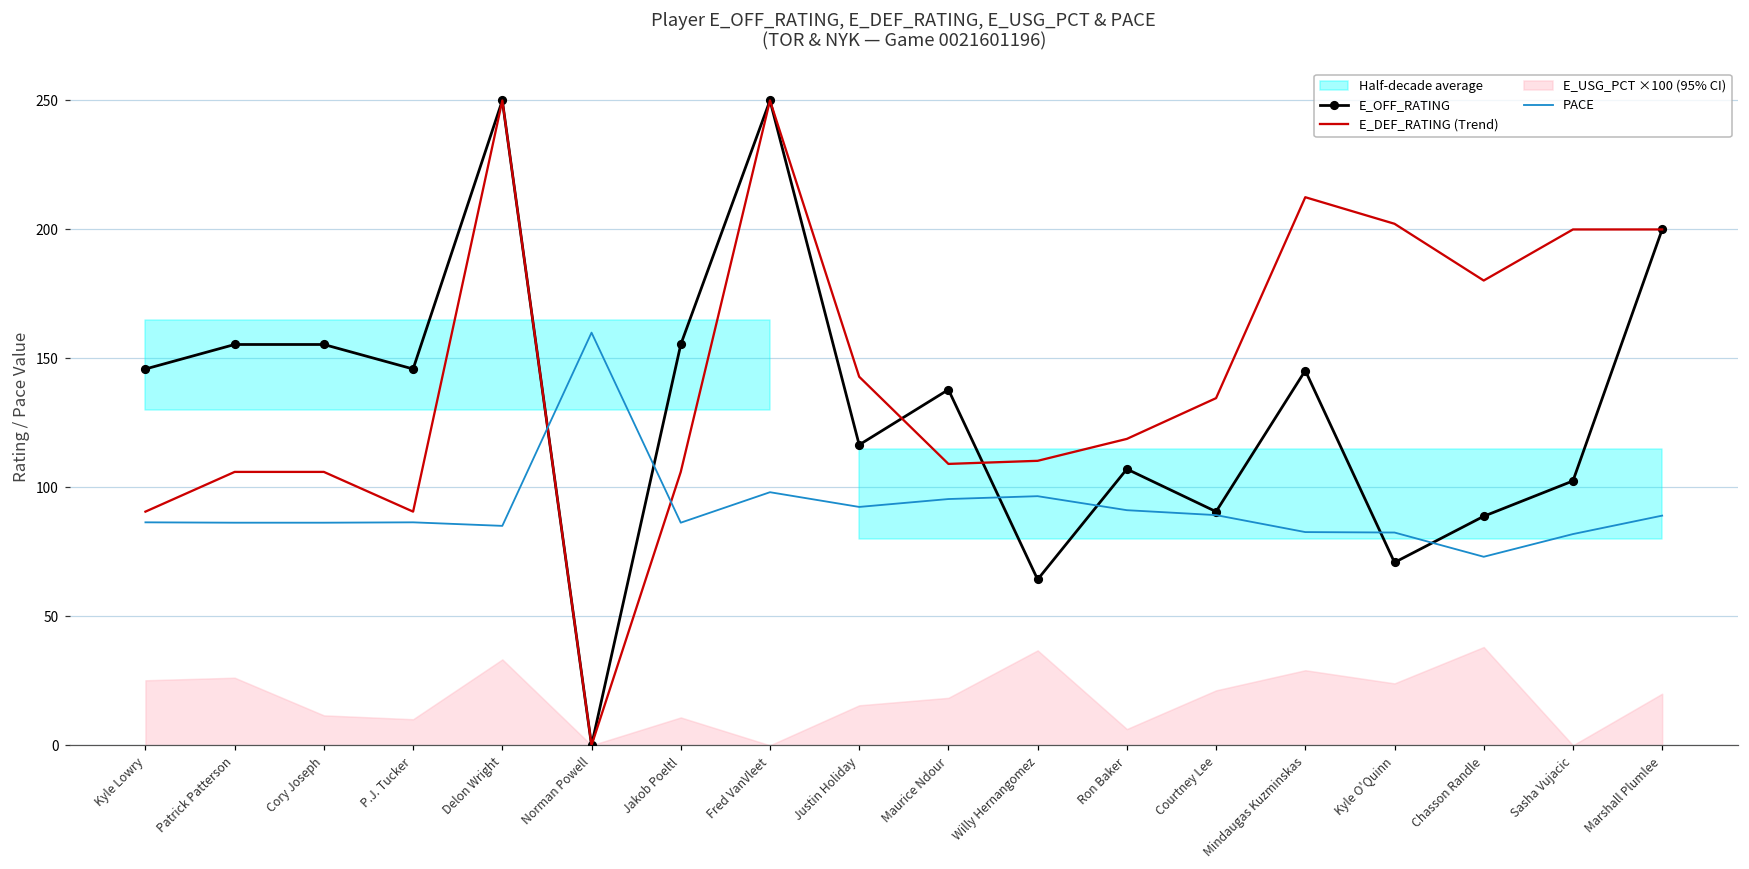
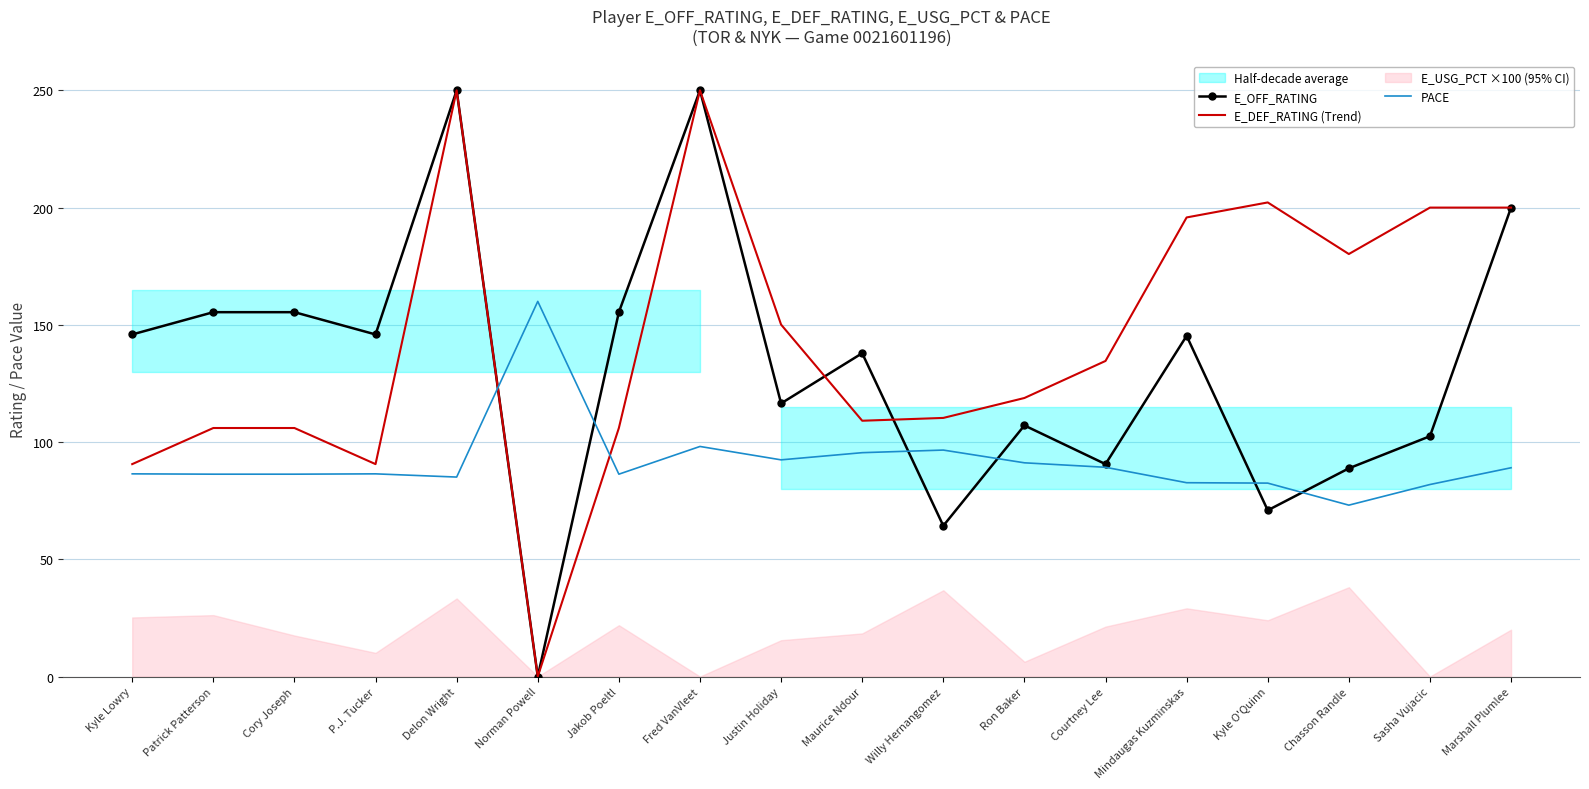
E_USG_PCT ×100 (95% CI), Cory Joseph: 12 -> 18
E_USG_PCT ×100 (95% CI), Jakob Poeltl: 11 -> 22
E_DEF_RATING (Trend), Justin Holiday: 143 -> 150
E_DEF_RATING (Trend), Mindaugas Kuzminskas: 213 -> 196
